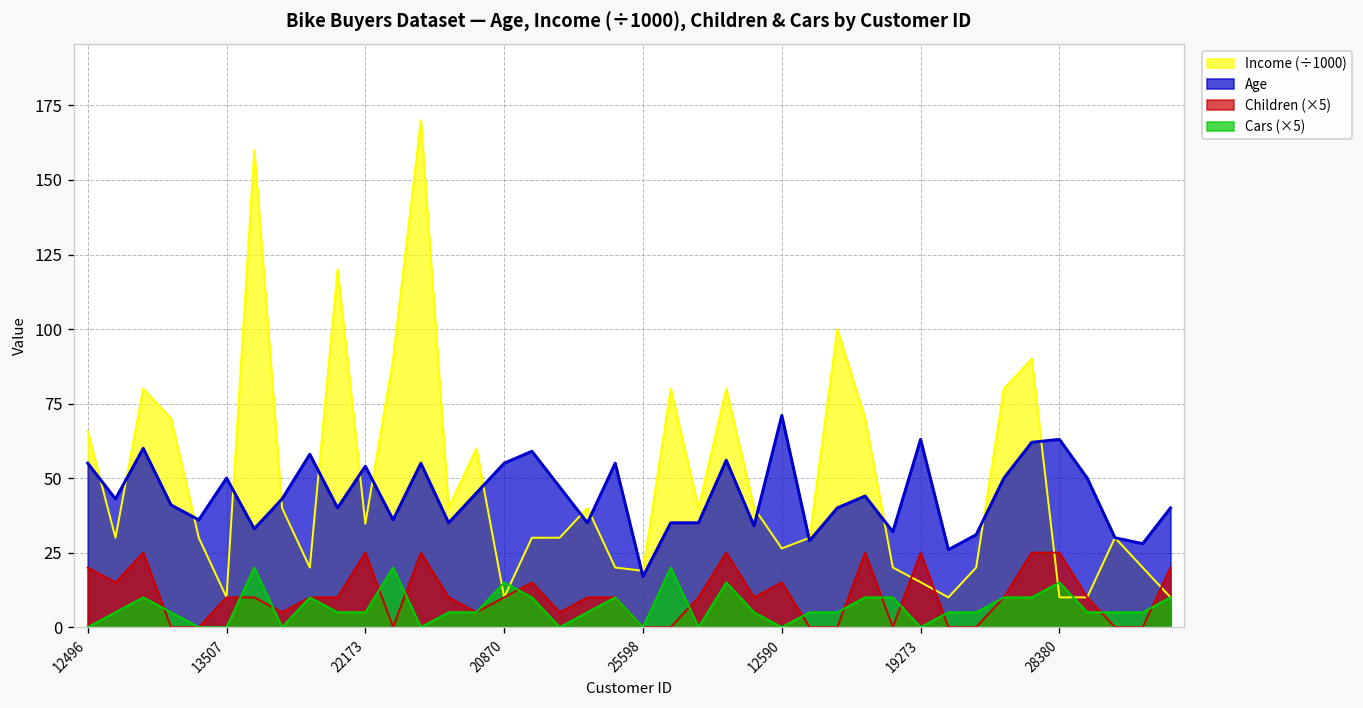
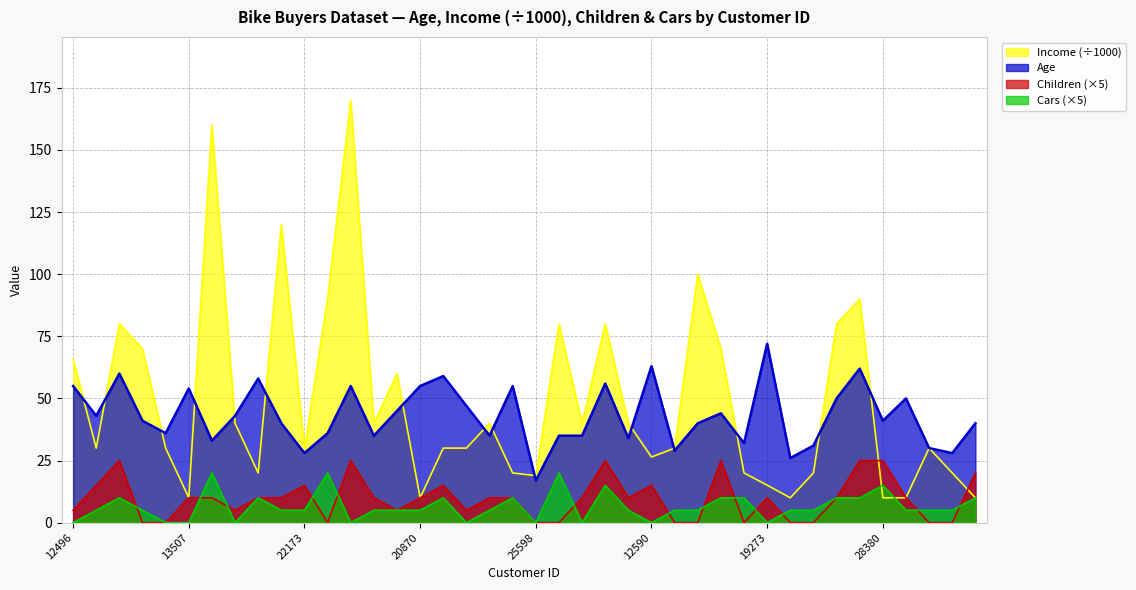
Children (×5), 12496: 20 -> 5
Age, 13507: 50 -> 54
Income (÷1000), 22173: 35 -> 30
Age, 22173: 54 -> 28
Children (×5), 22173: 25 -> 15
Cars (×5), 20870: 15 -> 5
Age, 12590: 71 -> 63
Age, 19273: 63 -> 72
Children (×5), 19273: 25 -> 10
Age, 28380: 63 -> 41
